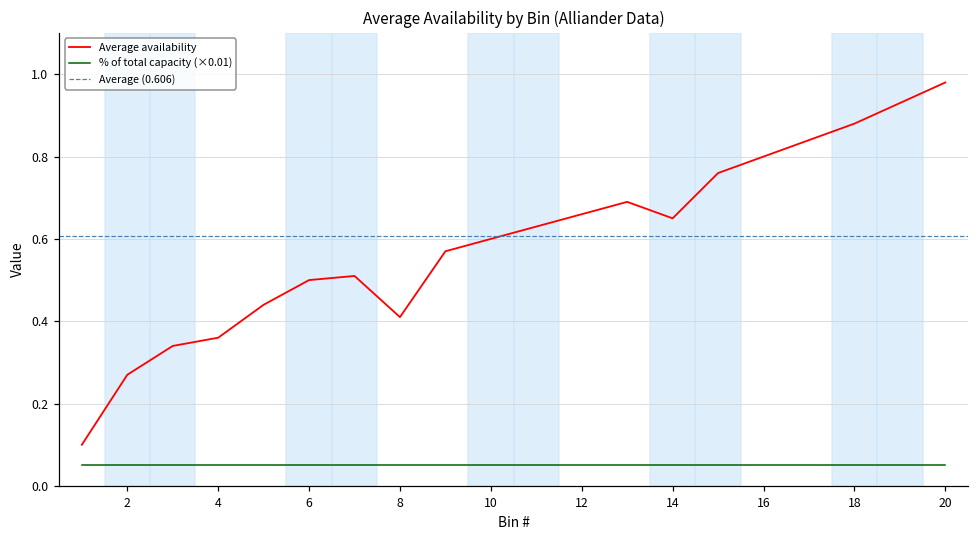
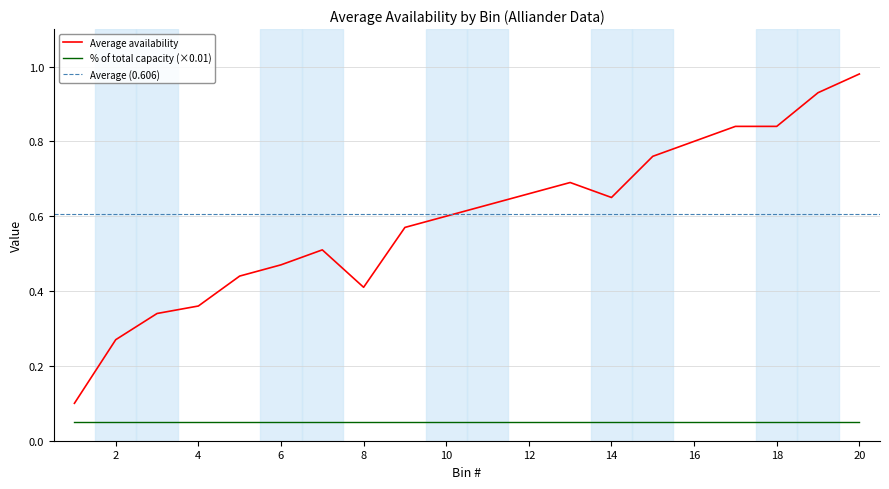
Average availability, 6: 0.50 -> 0.47
Average availability, 18: 0.88 -> 0.84
